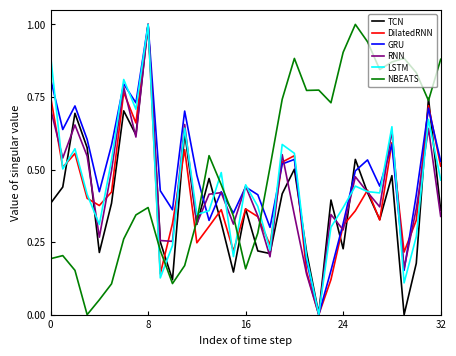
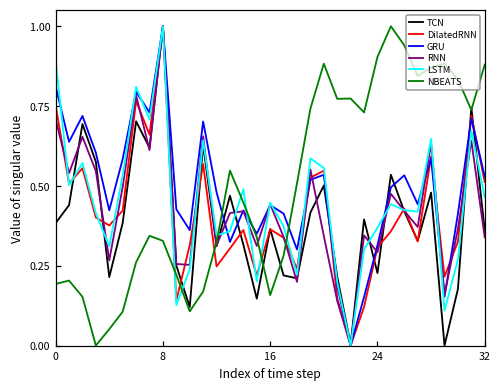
NBEATS, 8: 0.37 -> 0.33
